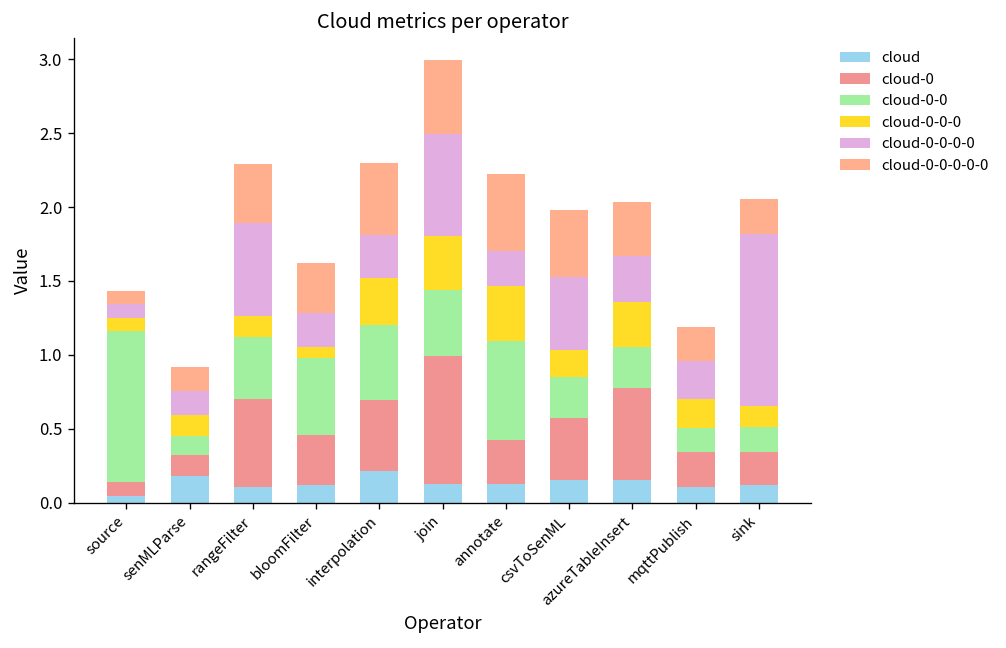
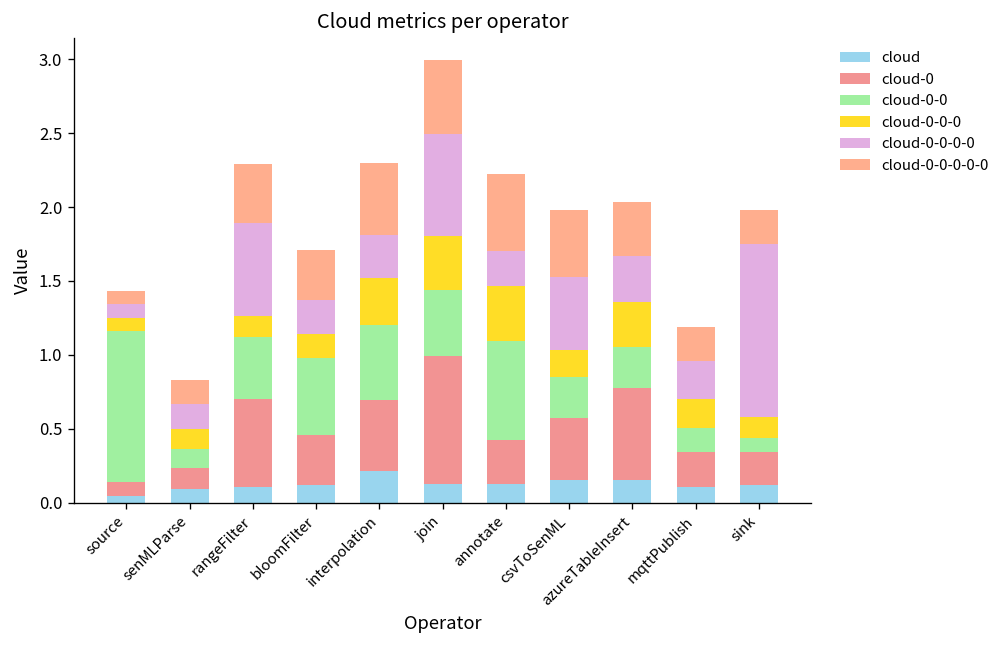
cloud, senMLParse: 0.18 -> 0.09
cloud-0-0-0, bloomFilter: 0.08 -> 0.16
cloud-0-0, sink: 0.17 -> 0.10
